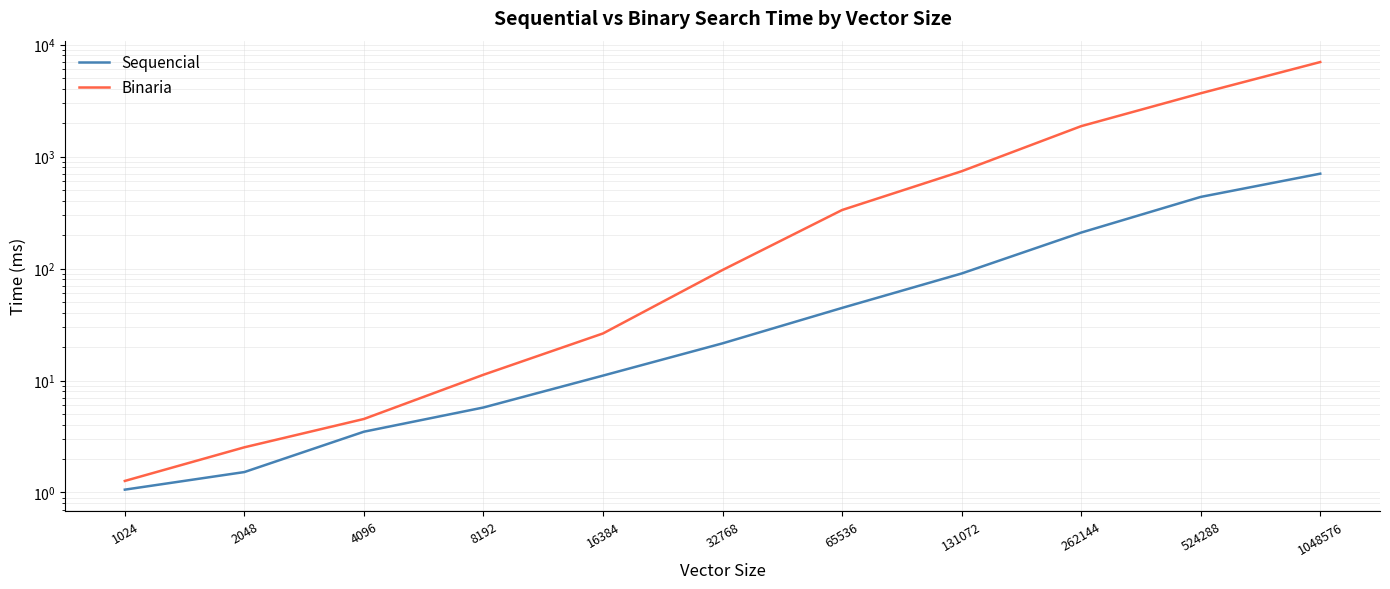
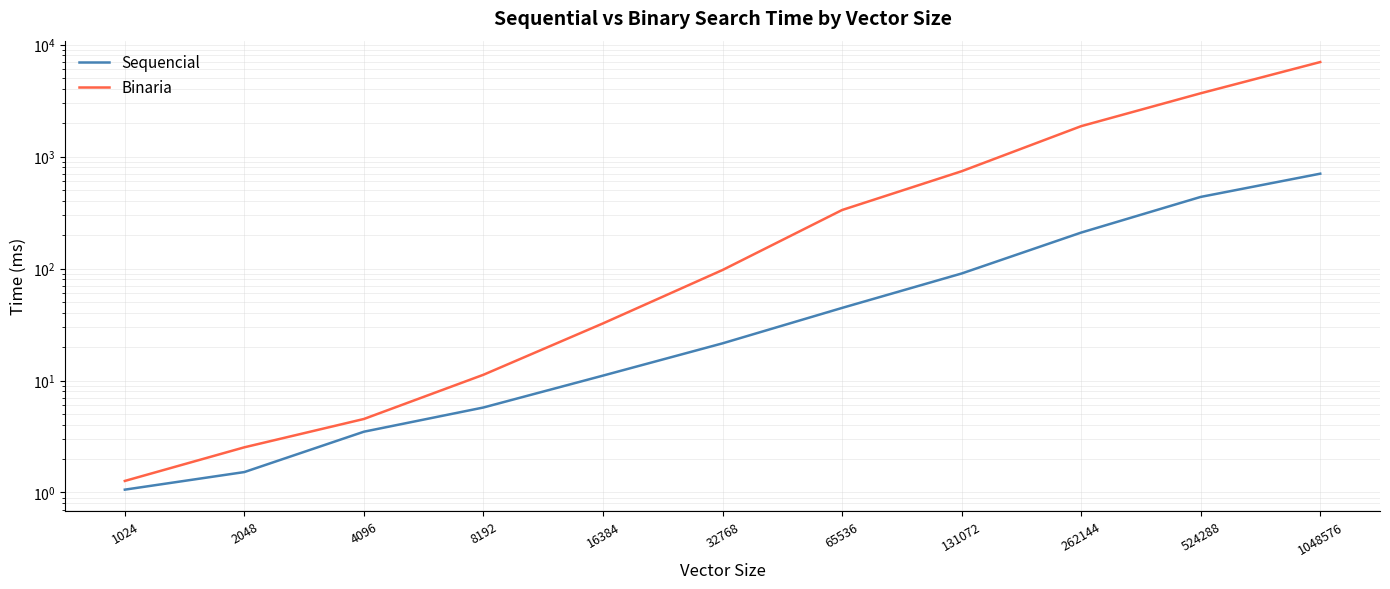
Binaria, 16384: 26 -> 32
